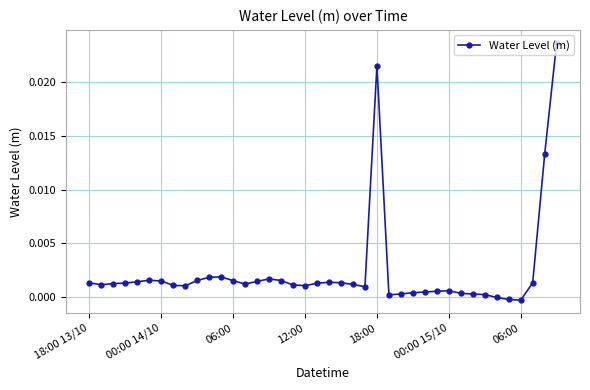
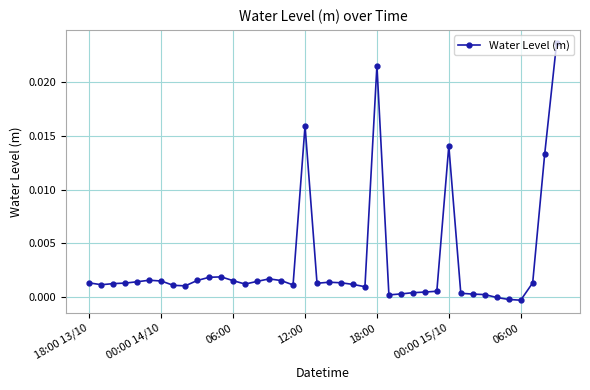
12:00: 0.0011 -> 0.0159
00:00 15/10: 0.0006 -> 0.0141
